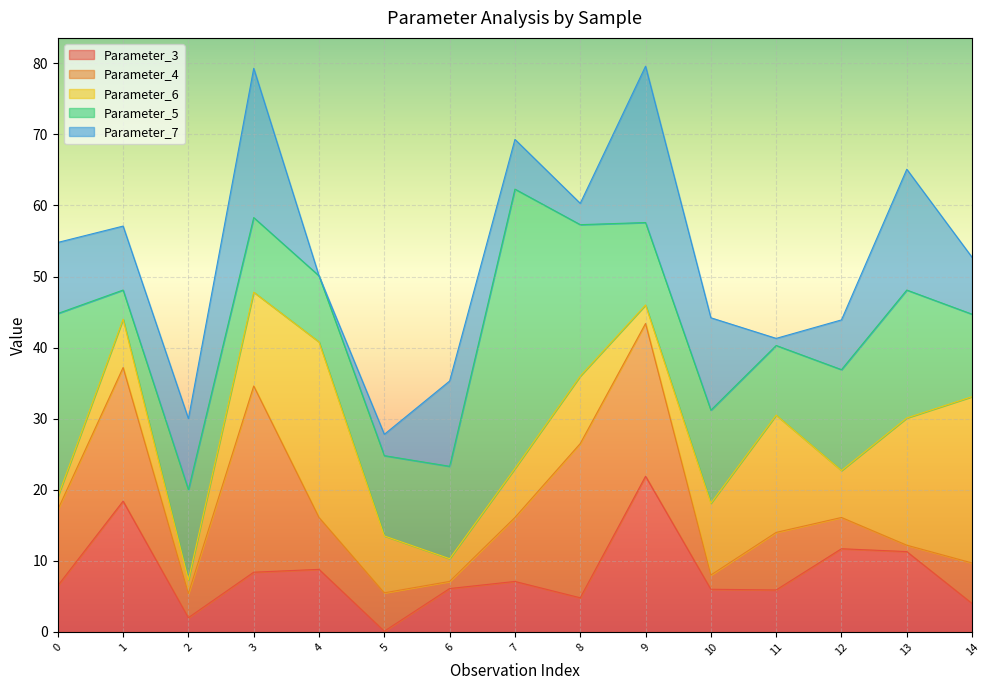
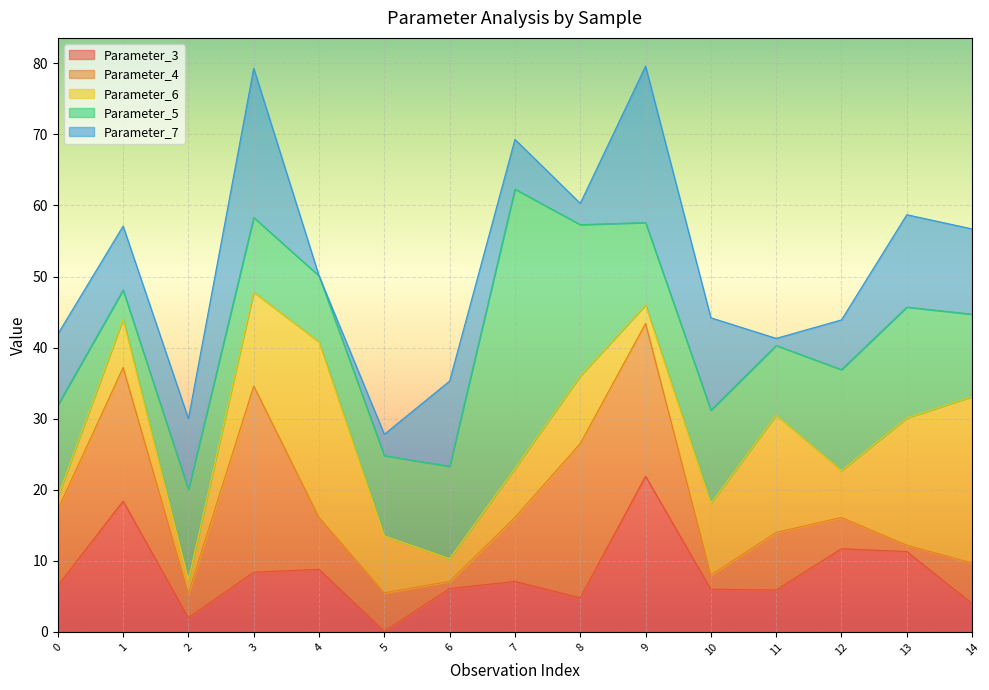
Parameter_5, 0: 26 -> 13
Parameter_5, 13: 18 -> 16
Parameter_7, 13: 17 -> 13
Parameter_7, 14: 8 -> 12
